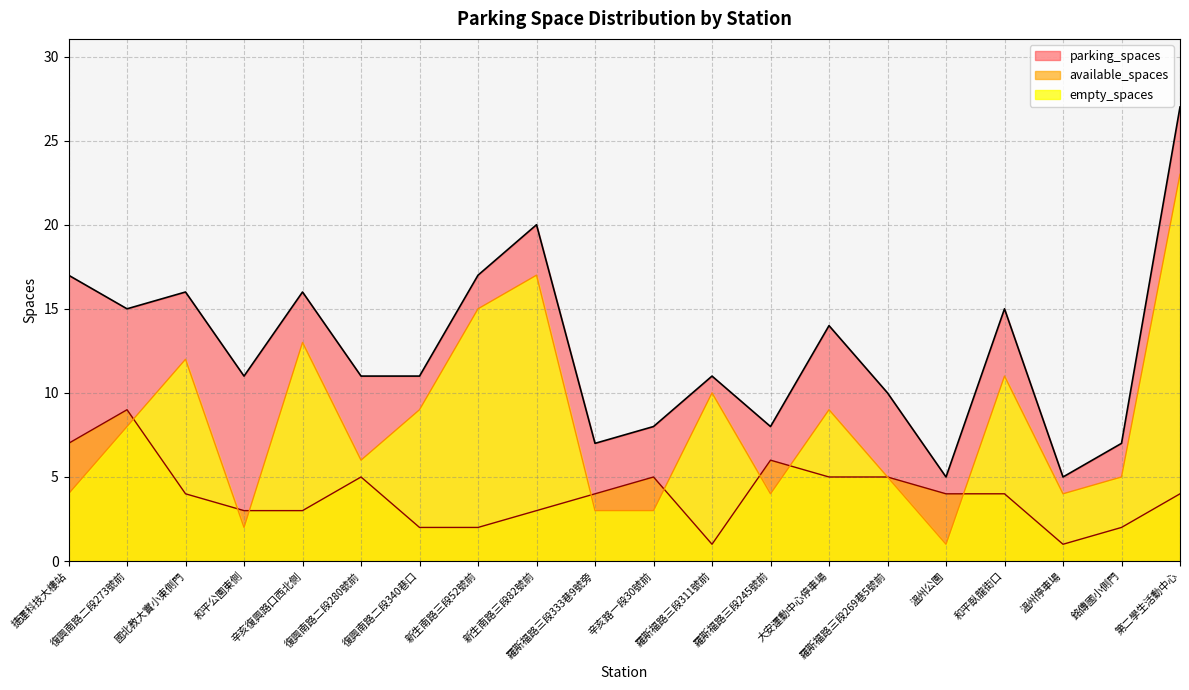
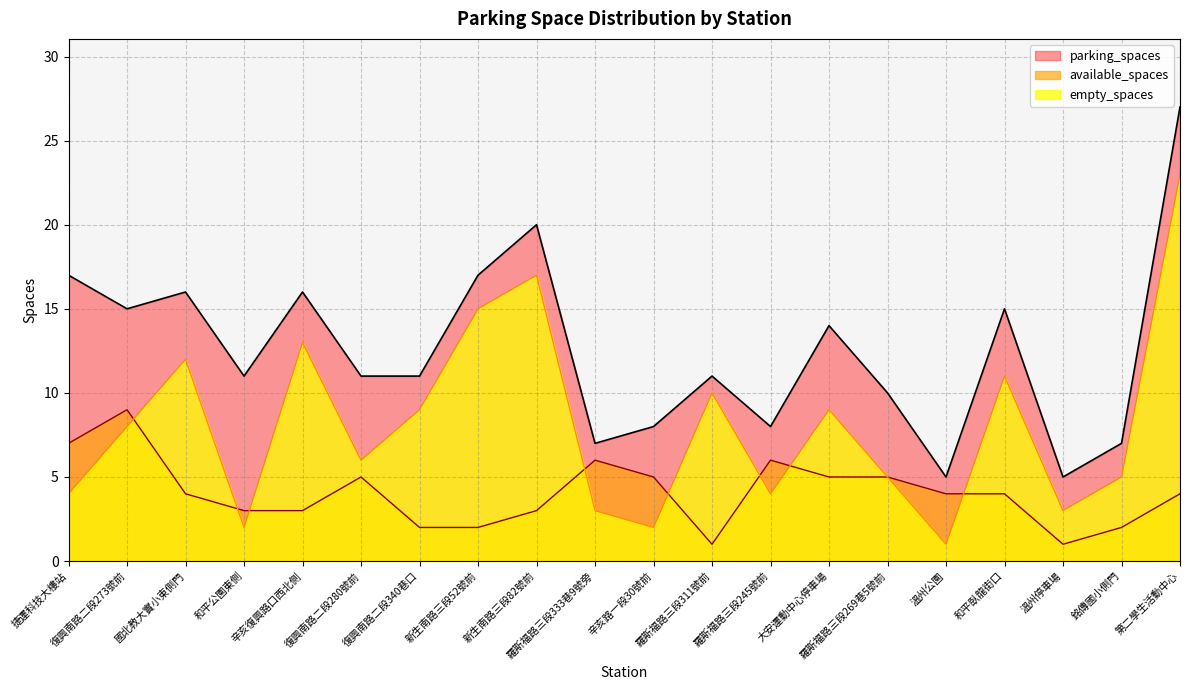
available_spaces, 羅斯福路三段333巷9號旁: 4 -> 6
empty_spaces, 辛亥路一段30號前: 3 -> 2
empty_spaces, 溫州停車場: 4 -> 3
